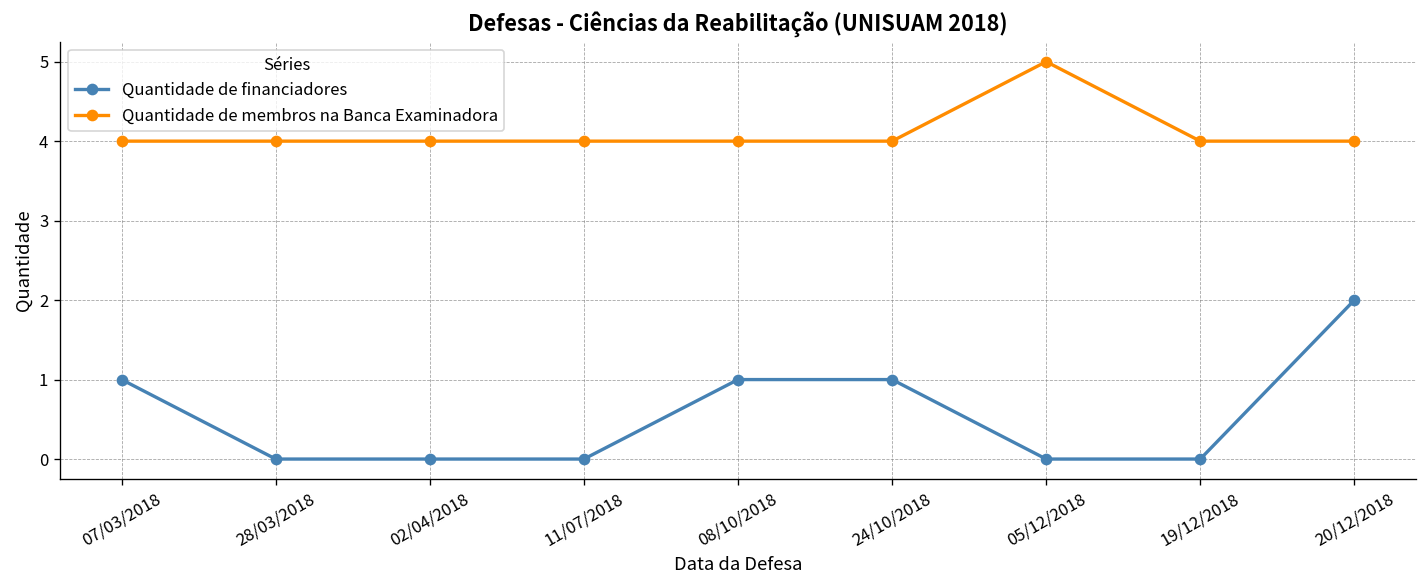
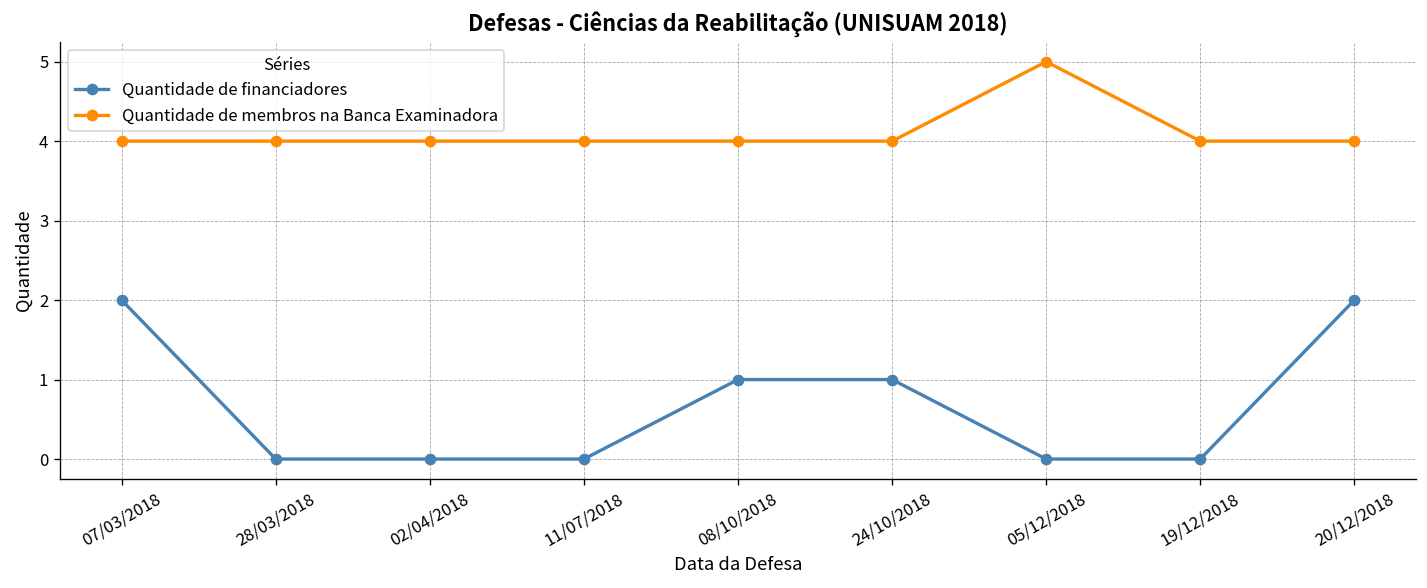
Quantidade de financiadores, 07/03/2018: 1 -> 2
